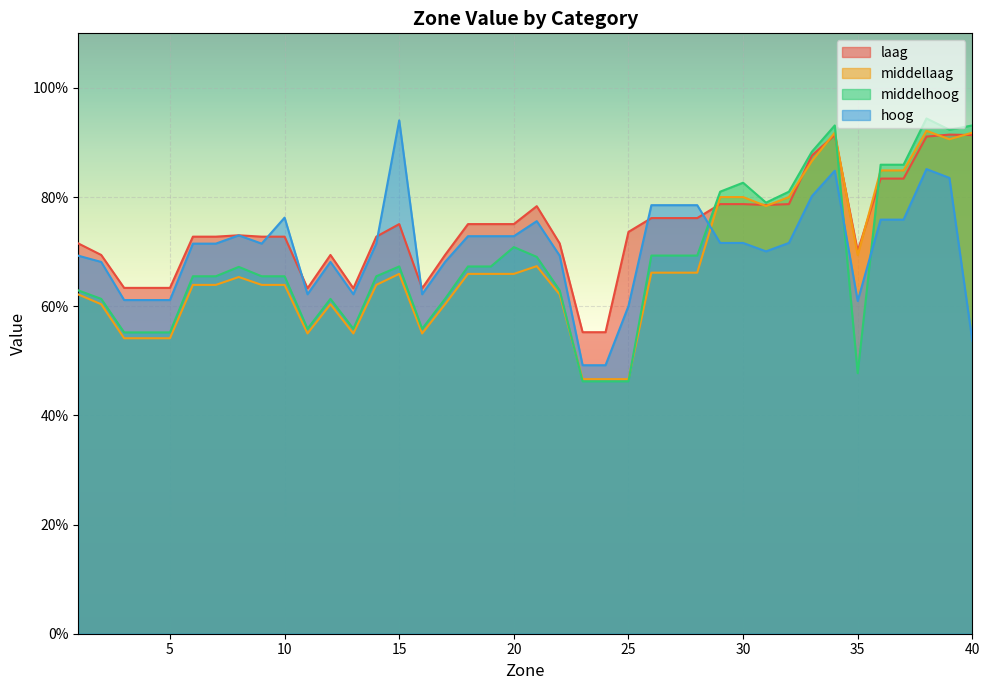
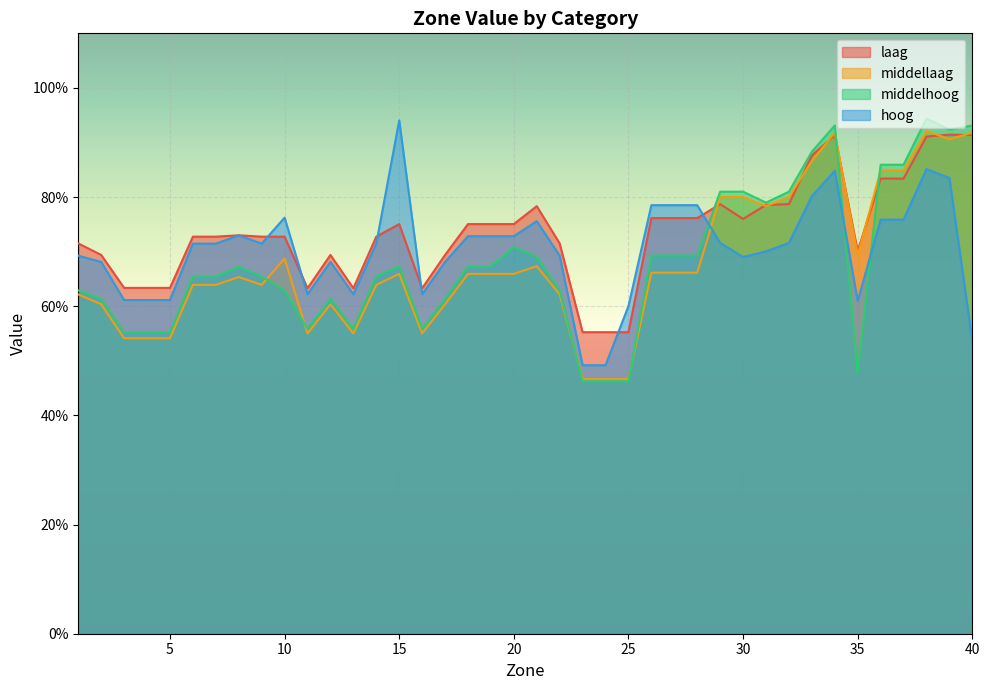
middellaag, 10: 64% -> 69%
middelhoog, 10: 65% -> 63%
laag, 25: 74% -> 55%
laag, 30: 79% -> 76%
middelhoog, 30: 83% -> 81%
hoog, 30: 72% -> 69%
